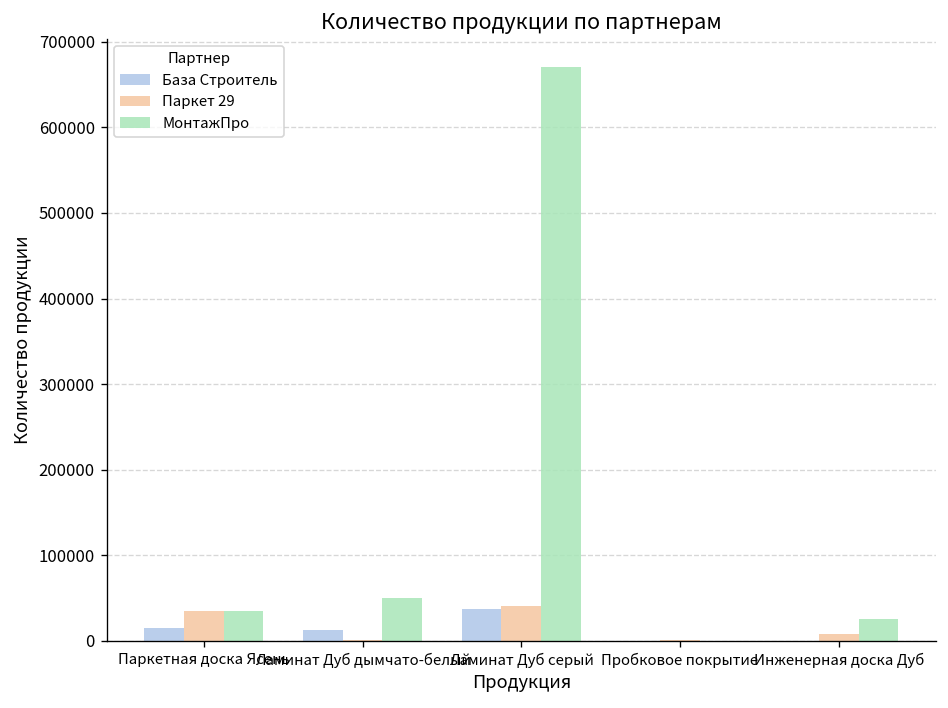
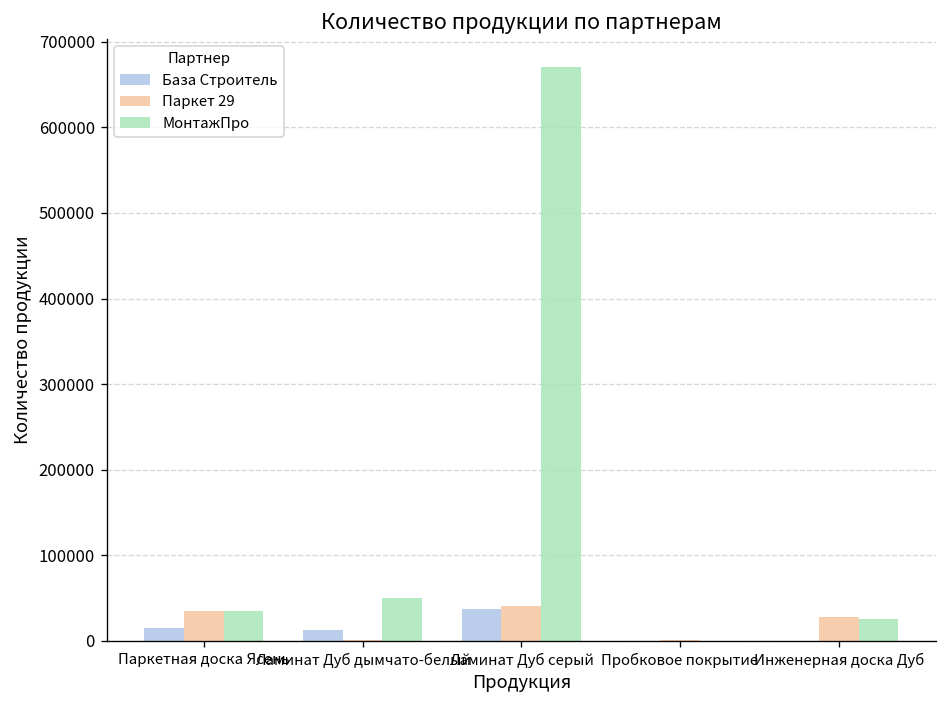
Паркет 29, Инженерная доска Дуб: 10000 -> 30000
